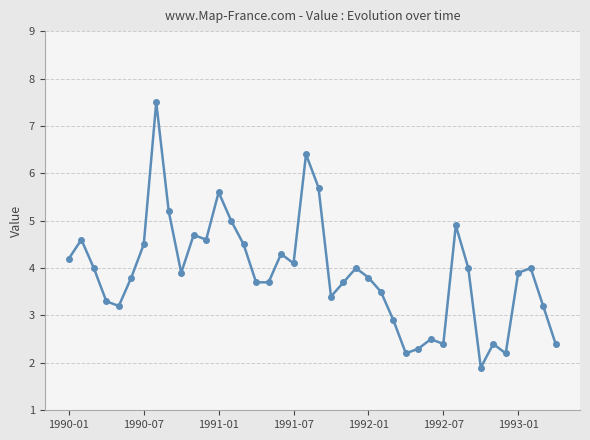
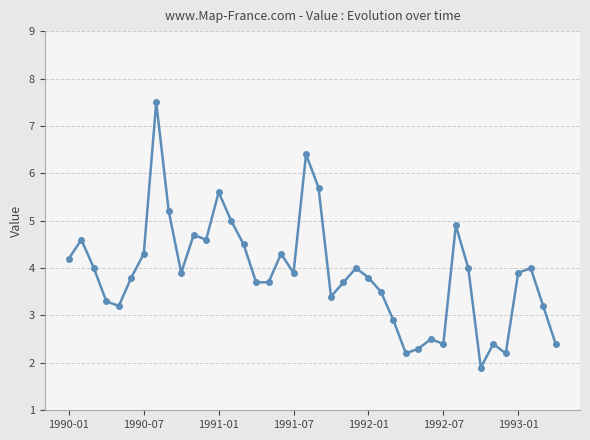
1990-07: 4.5 -> 4.3
1991-07: 4.1 -> 3.9
